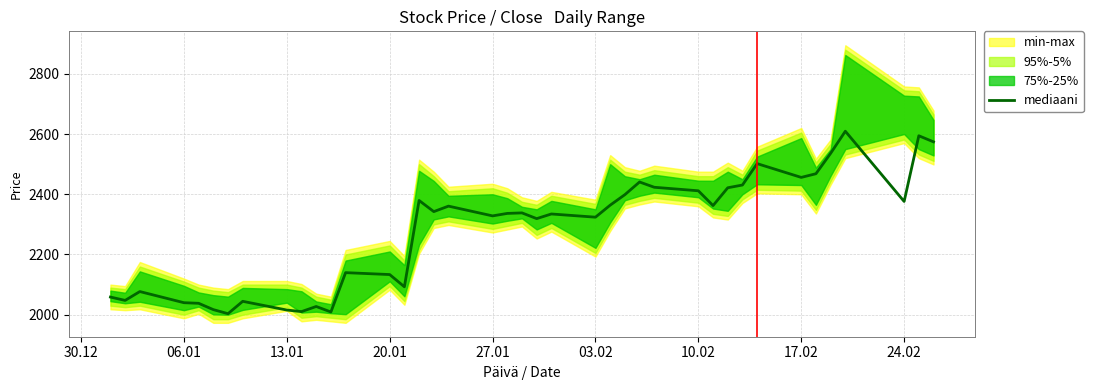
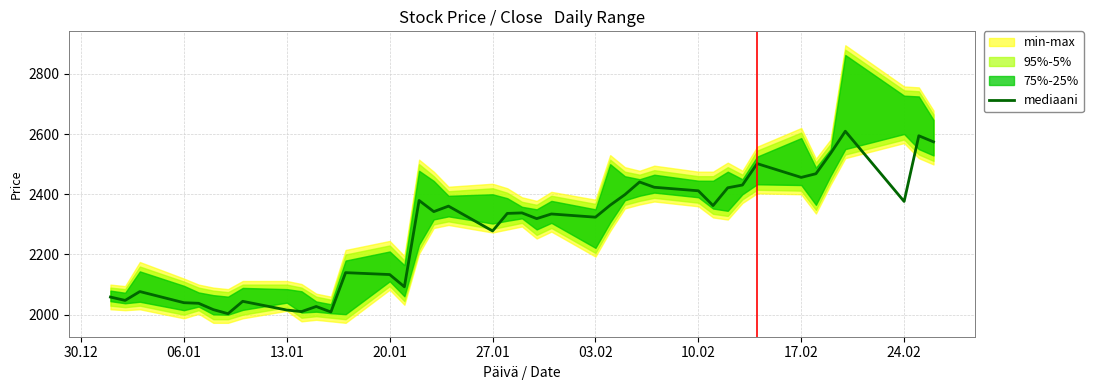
mediaani, 27.01: 2330 -> 2280
